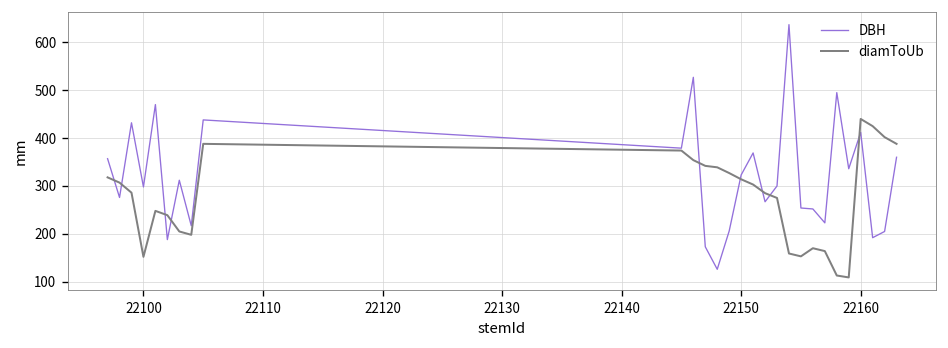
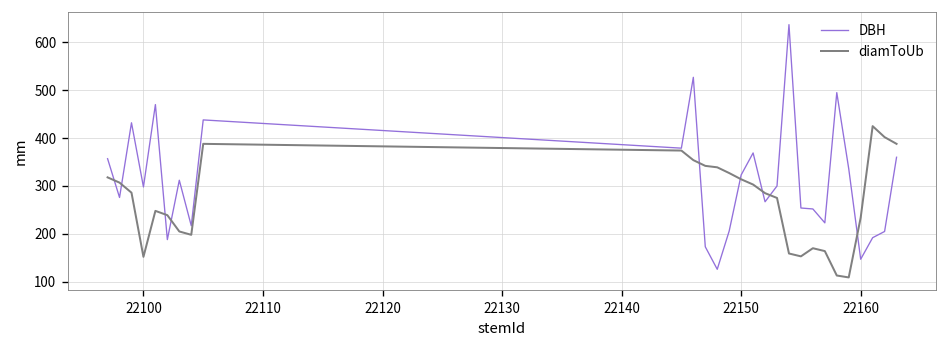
DBH, 22160: 410 -> 150
diamToUb, 22160: 440 -> 230
